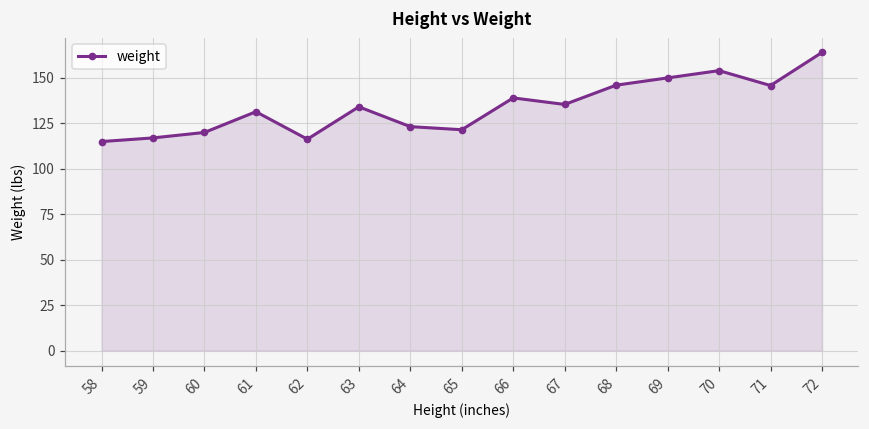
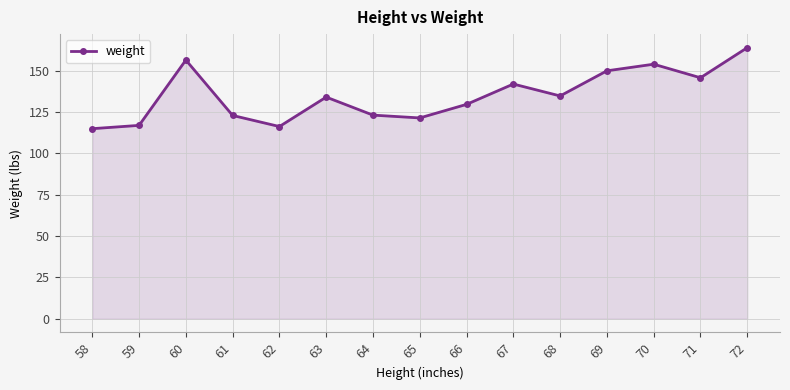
60: 120 -> 157
61: 131 -> 123
66: 139 -> 130
67: 135 -> 142
68: 146 -> 135
